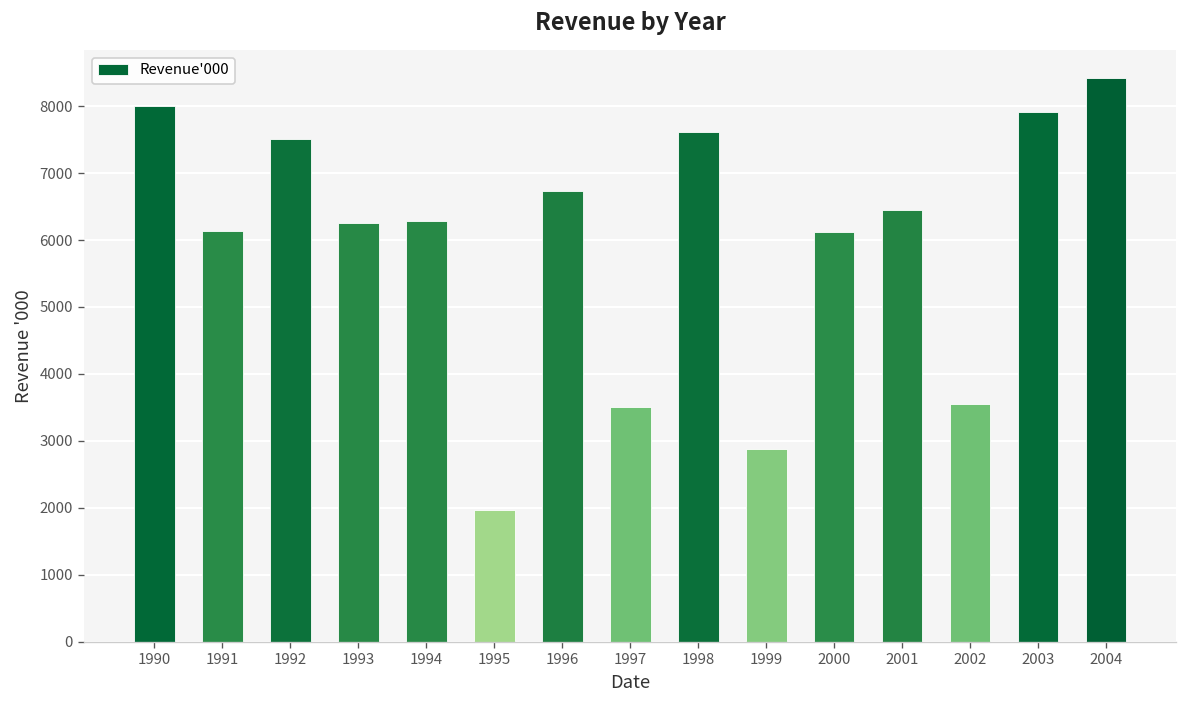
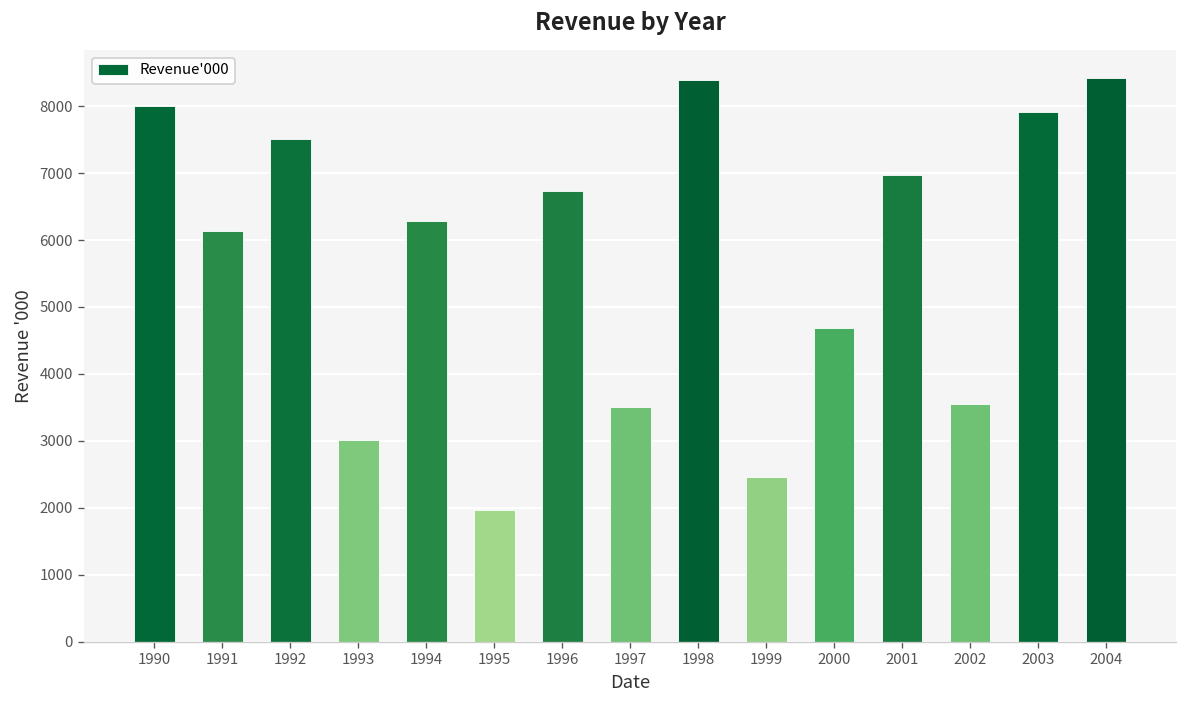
1993: 6300 -> 3000
1998: 7600 -> 8400
1999: 2900 -> 2500
2000: 6100 -> 4700
2001: 6400 -> 7000
